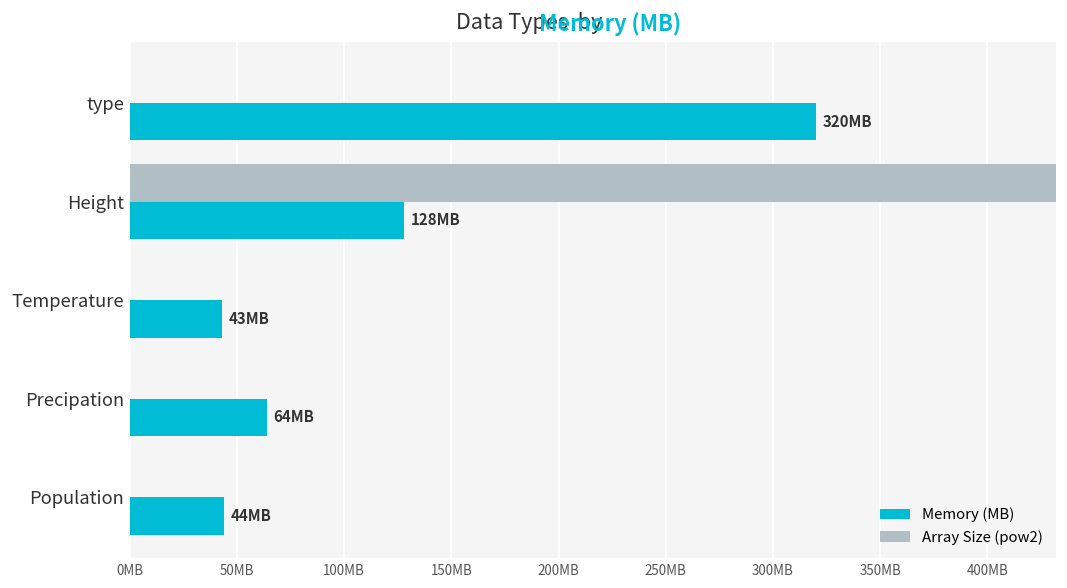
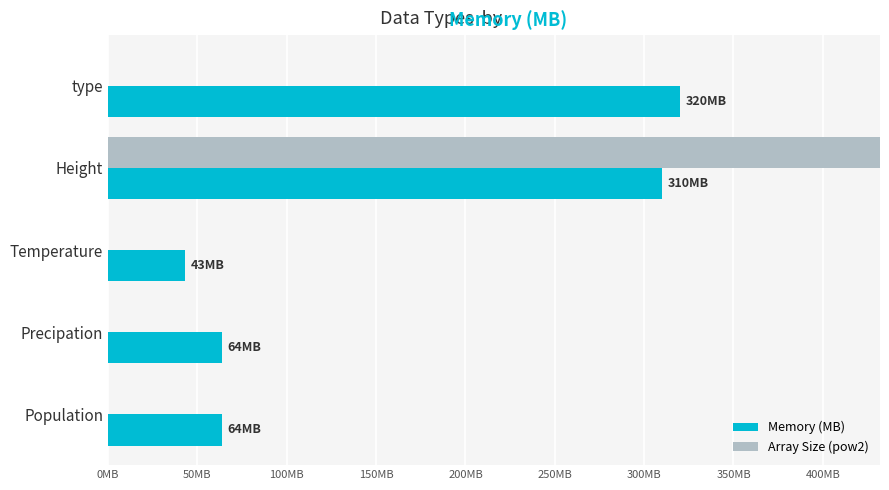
Memory (MB), Height: 128 -> 310
Memory (MB), Population: 44 -> 64
